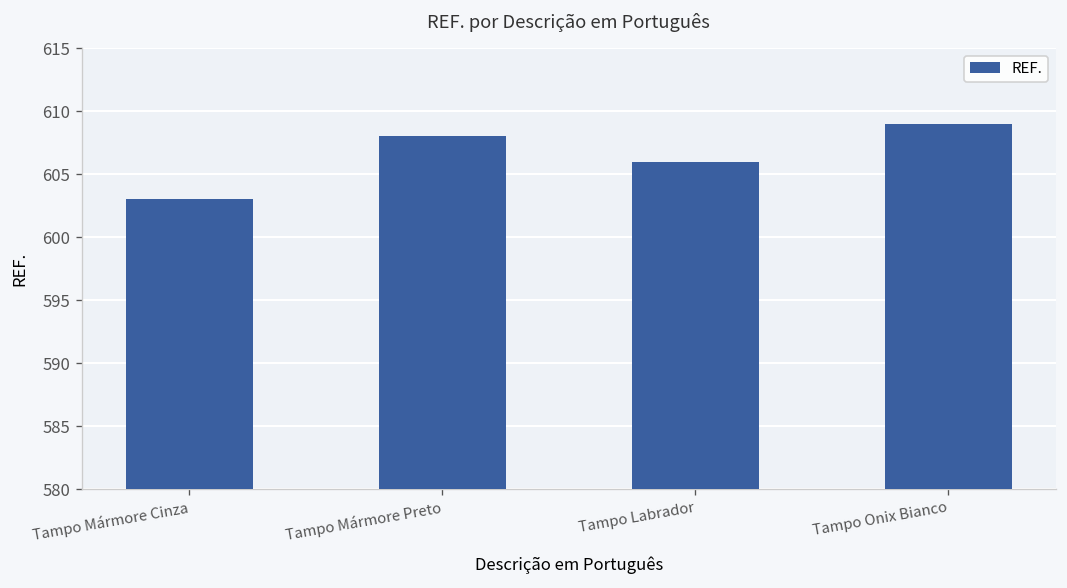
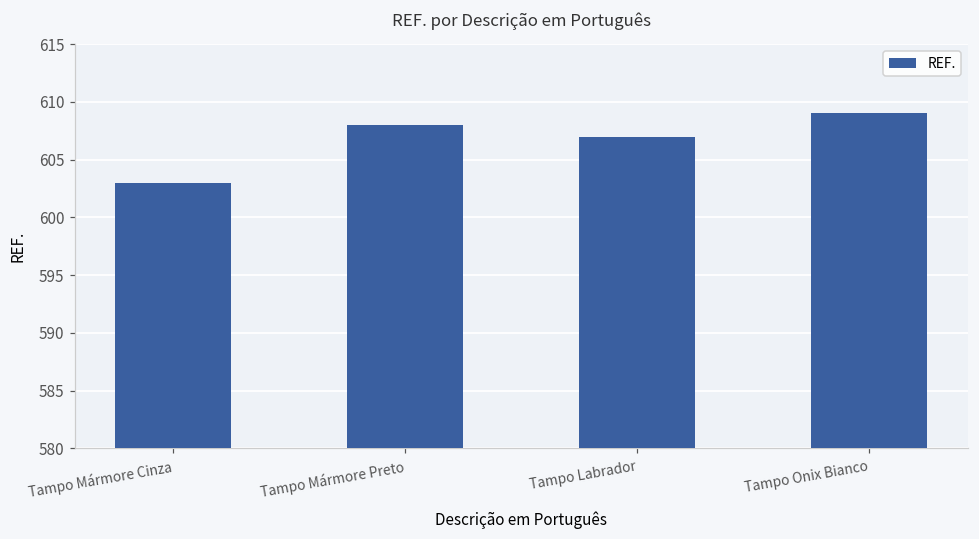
Tampo Labrador: 606 -> 607
